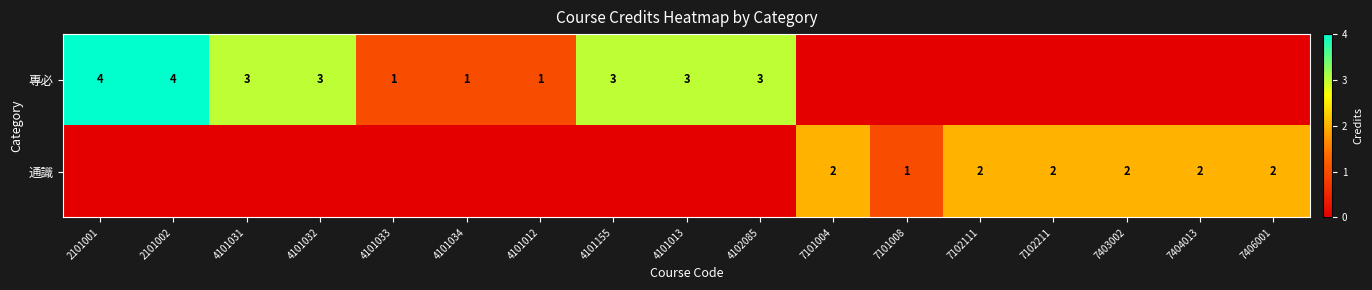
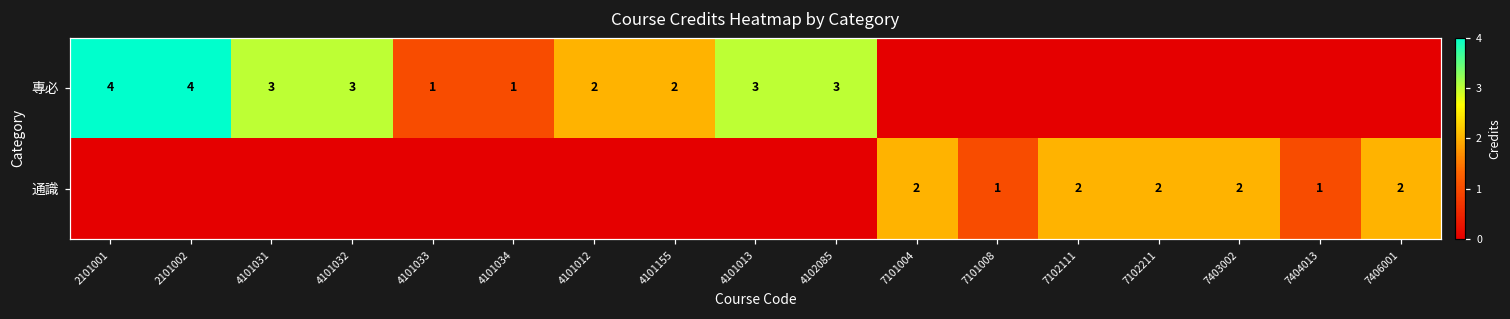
專必, 4101012: 1 -> 2
專必, 4101155: 3 -> 2
通識, 7404013: 2 -> 1
